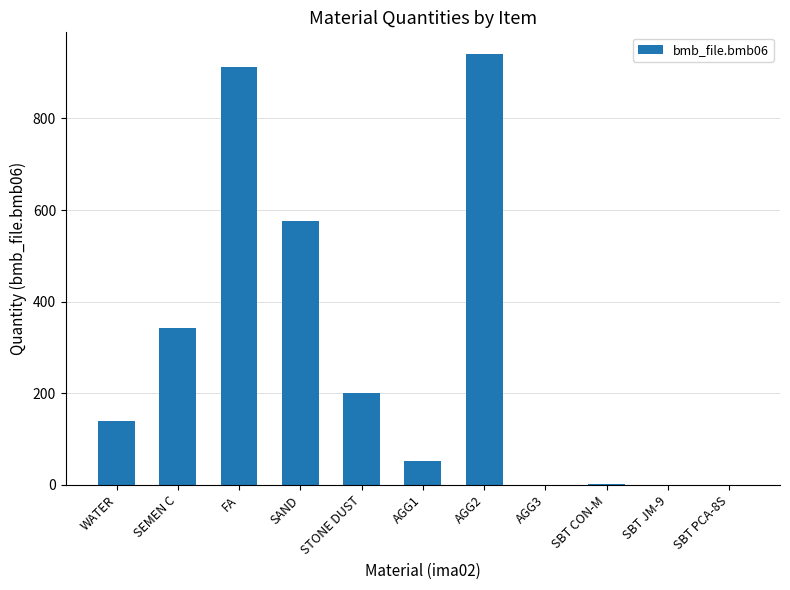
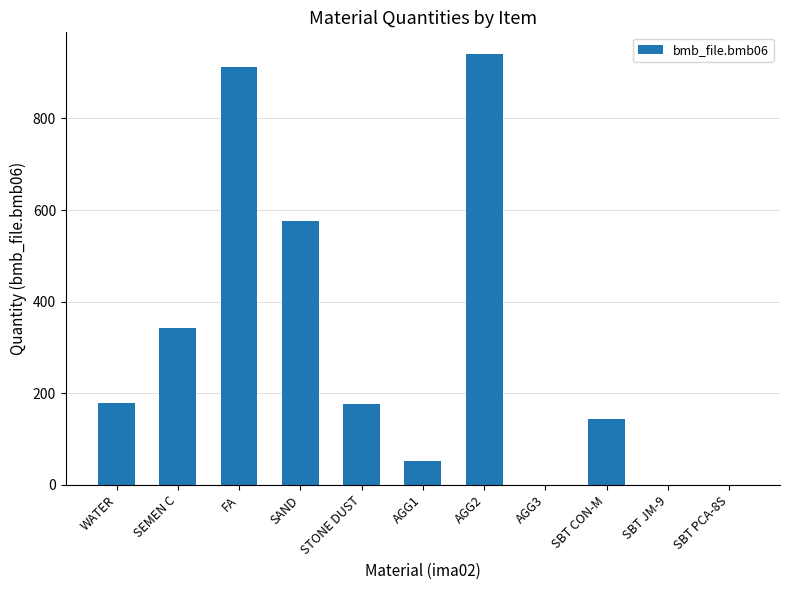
WATER: 140 -> 180
STONE DUST: 200 -> 180
SBT CON-M: 0 -> 140
